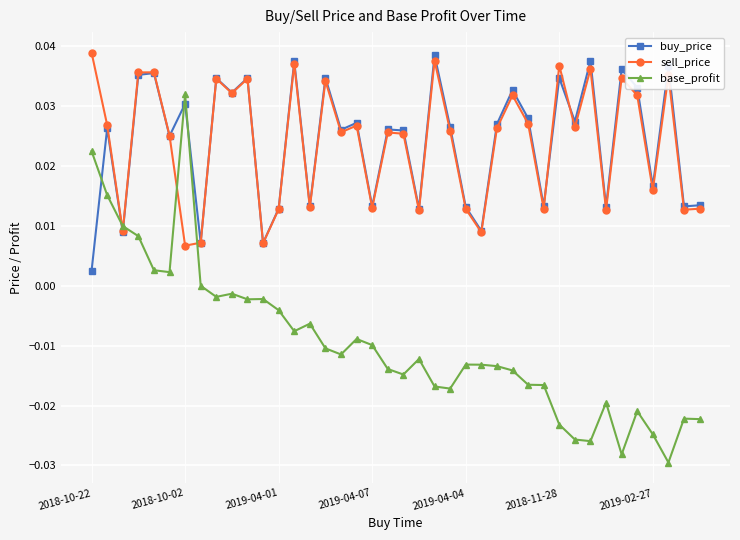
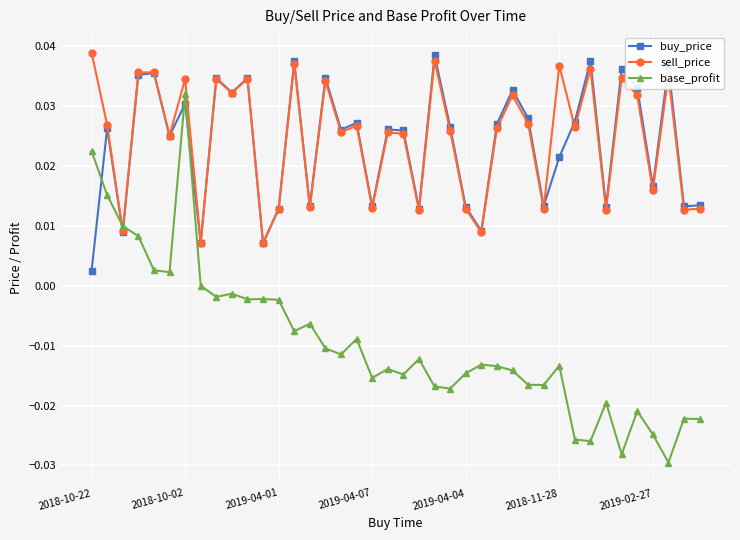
sell_price, 2018-10-02: 0.007 -> 0.035
base_profit, 2019-04-01: -0.004 -> -0.002
base_profit, 2019-04-07: -0.010 -> -0.015
base_profit, 2019-04-04: -0.013 -> -0.015
buy_price, 2018-11-28: 0.035 -> 0.021
base_profit, 2018-11-28: -0.023 -> -0.013
